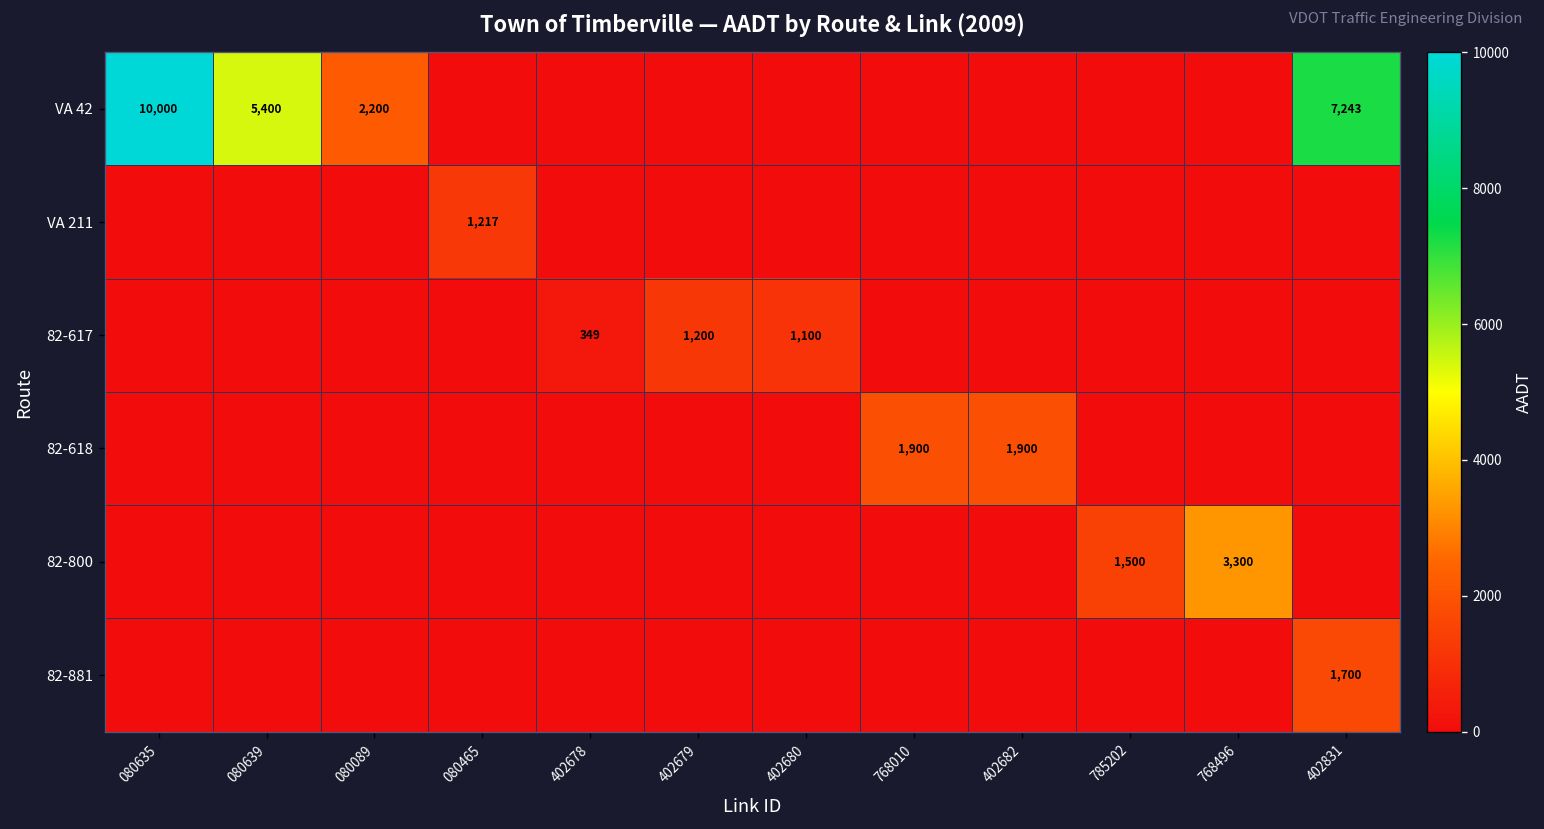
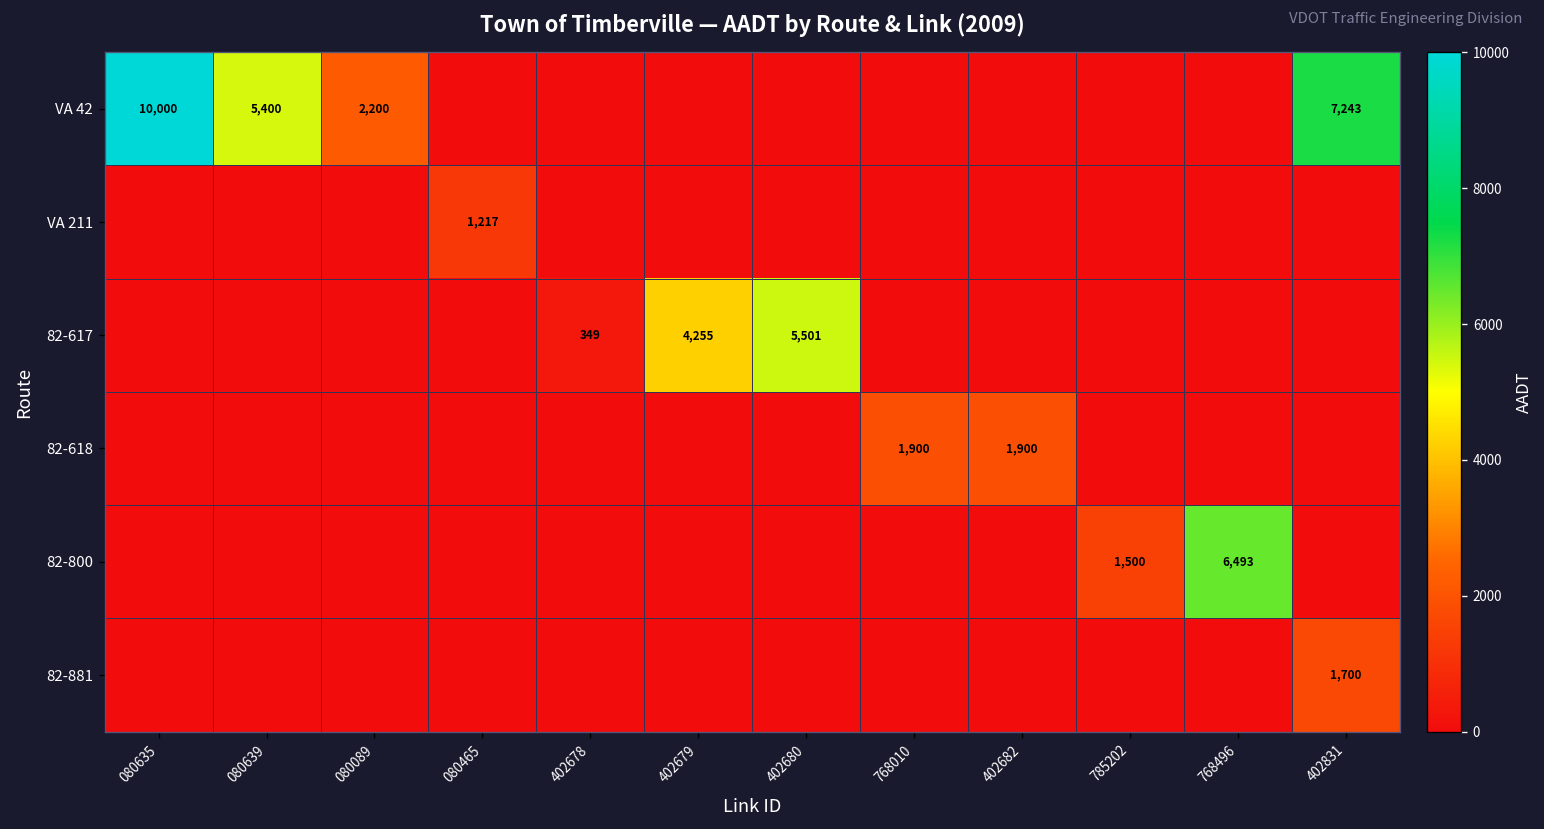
82-617, 402679: 1,200 -> 4,255
82-617, 402680: 1,100 -> 5,501
82-800, 768496: 3,300 -> 6,493
